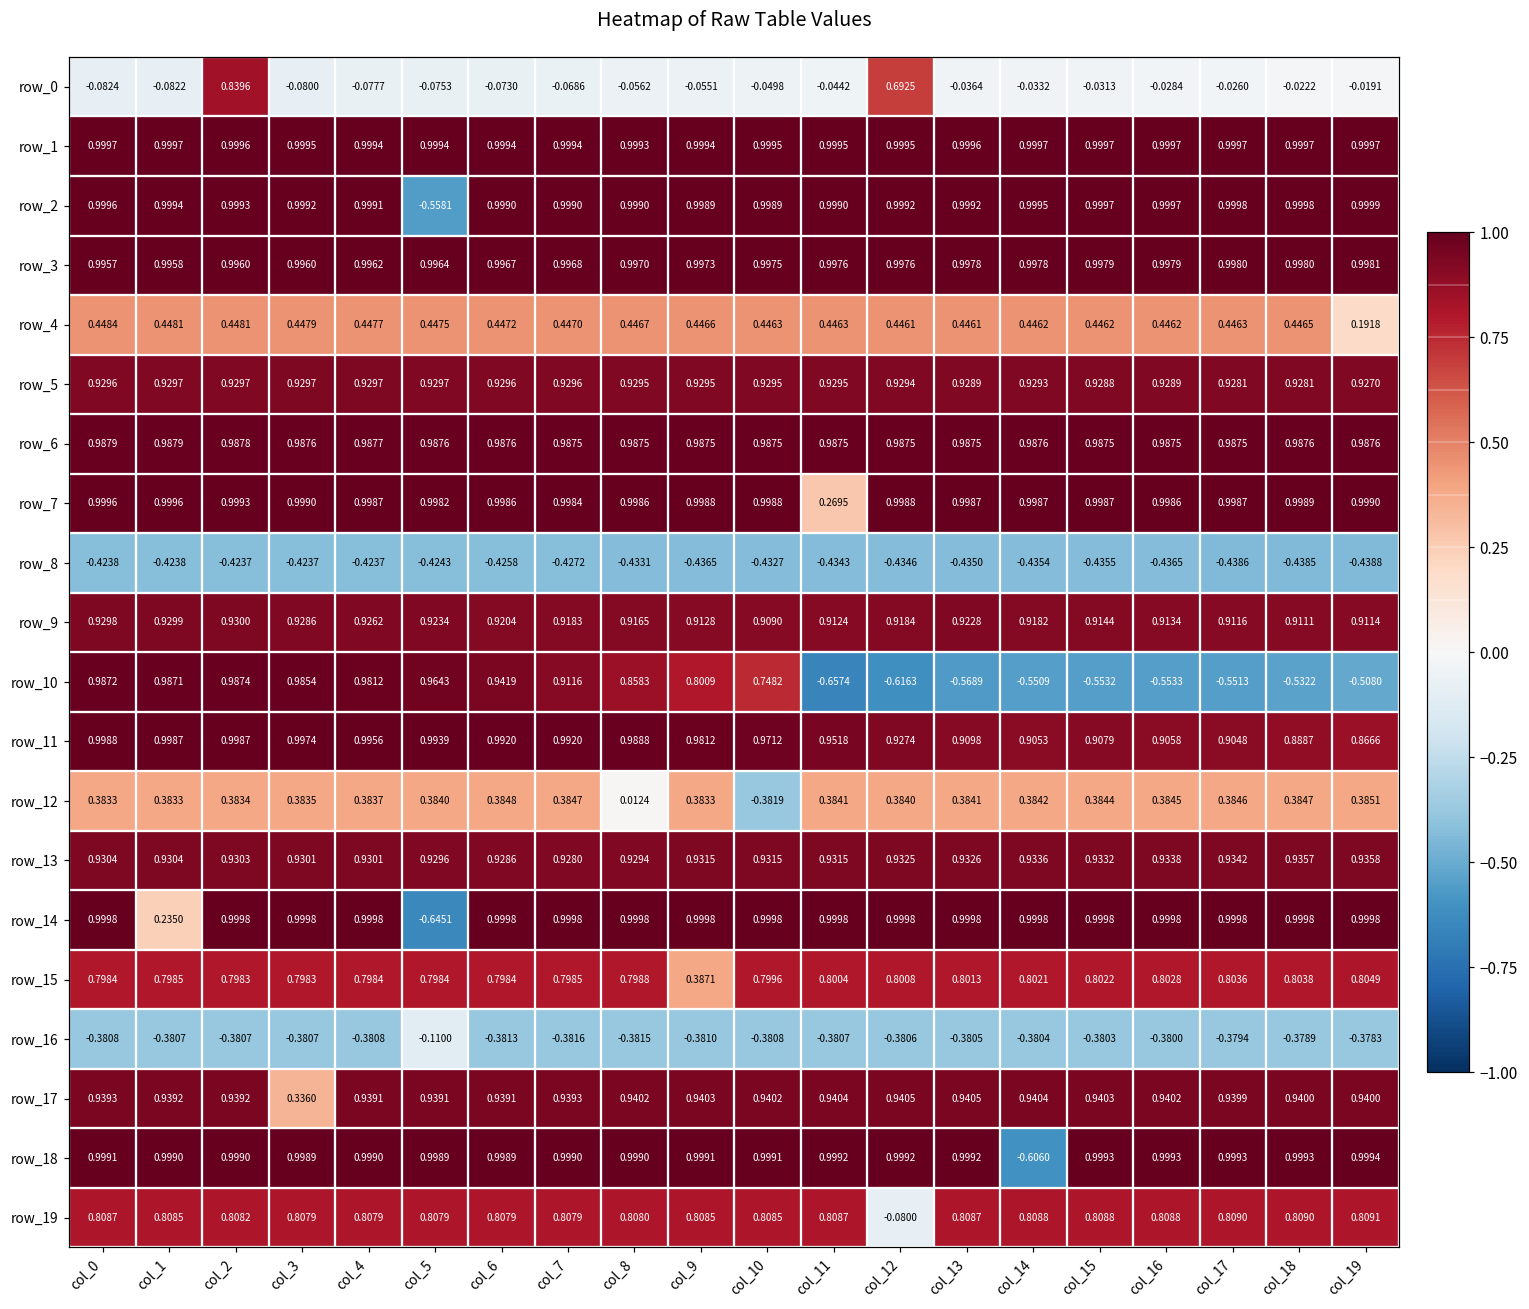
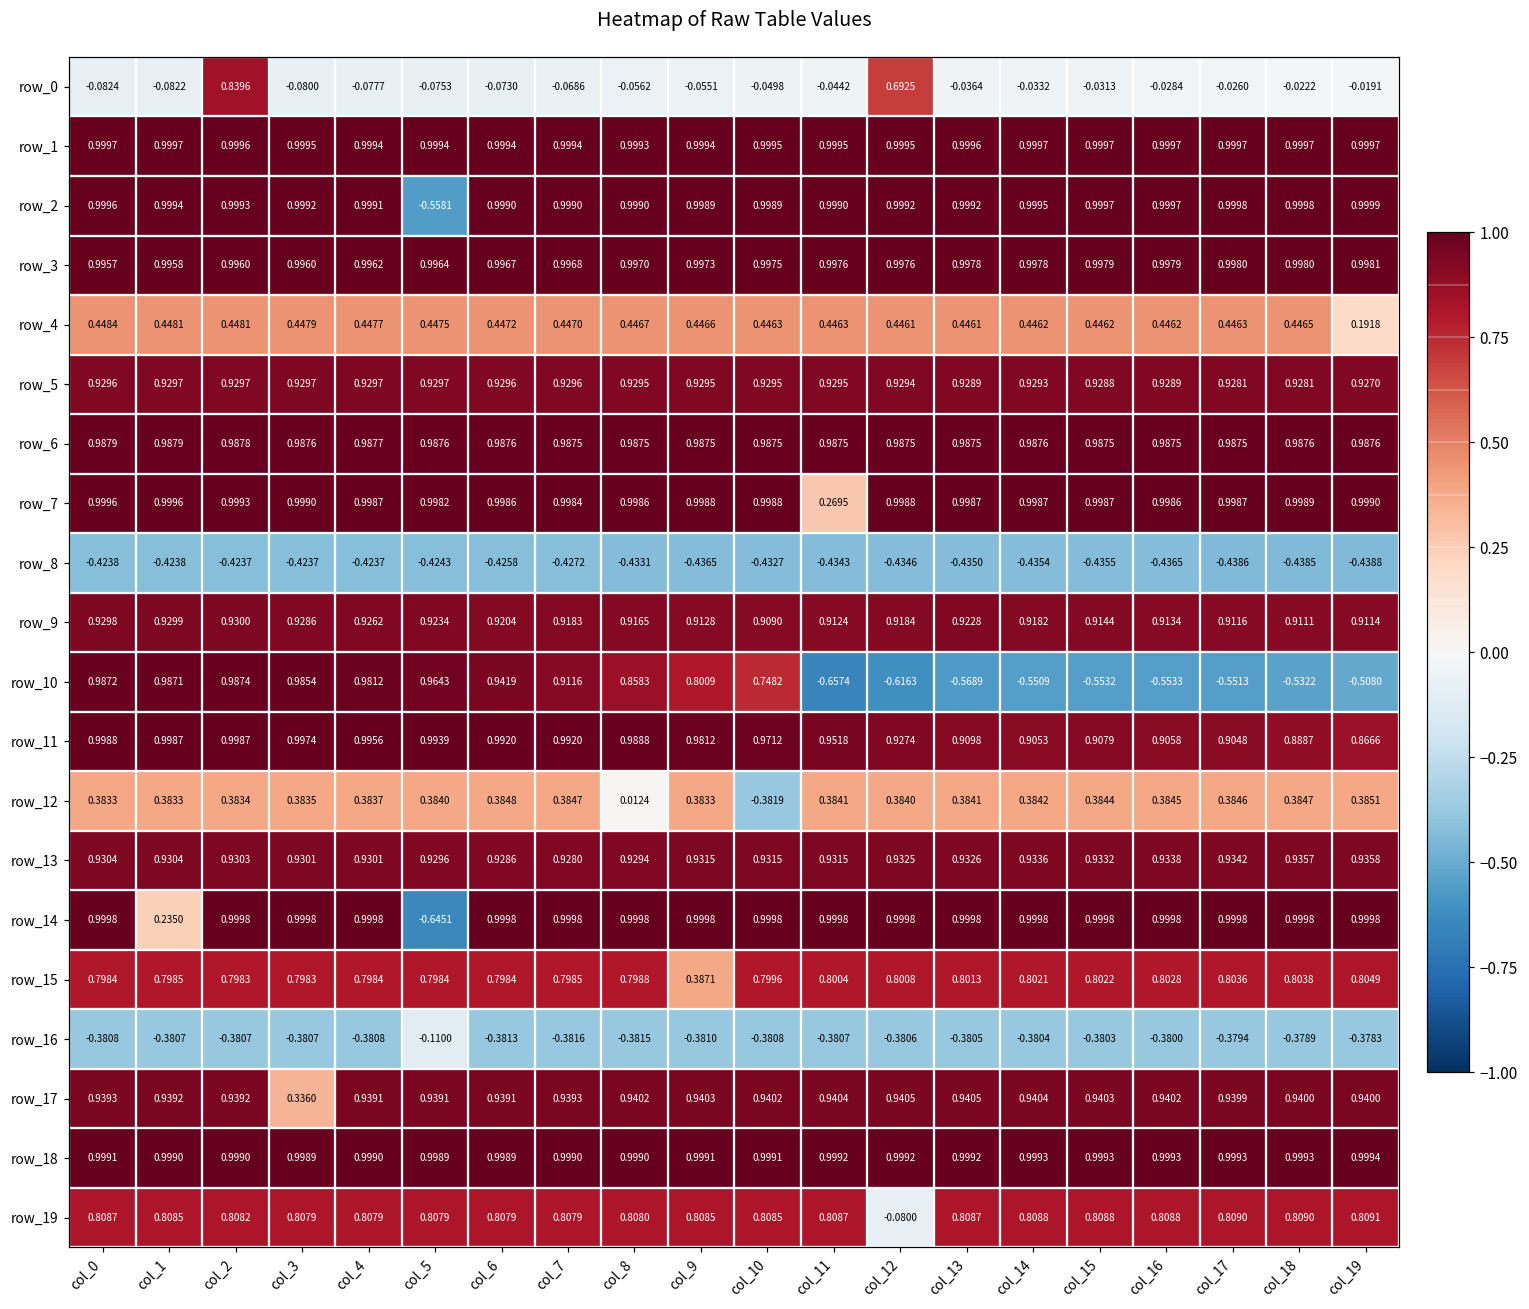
row_18, col_14: -0.6060 -> 0.9993
